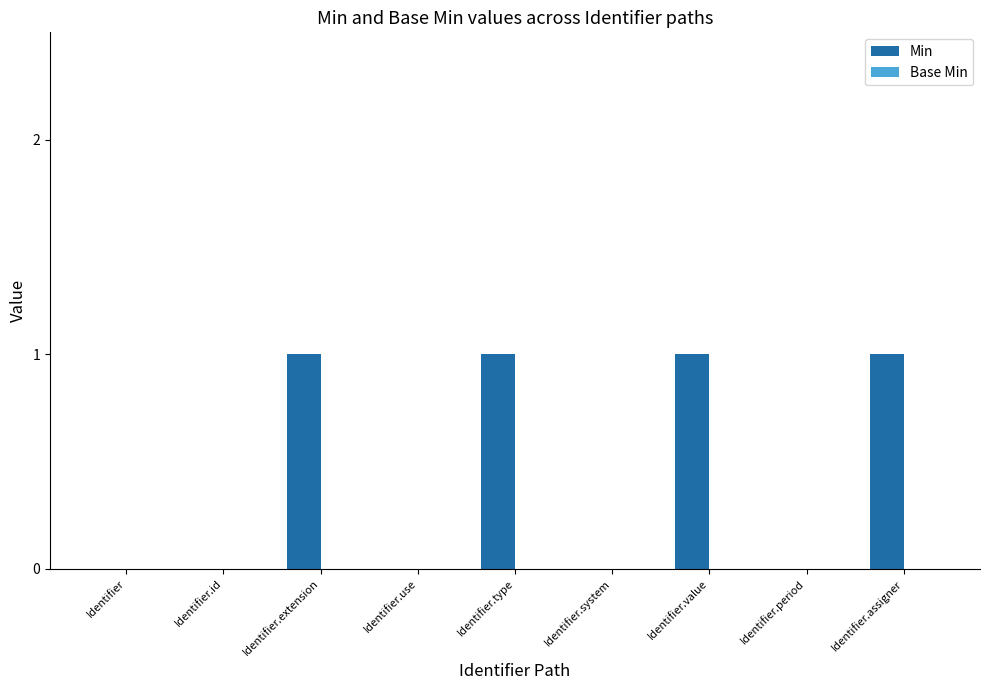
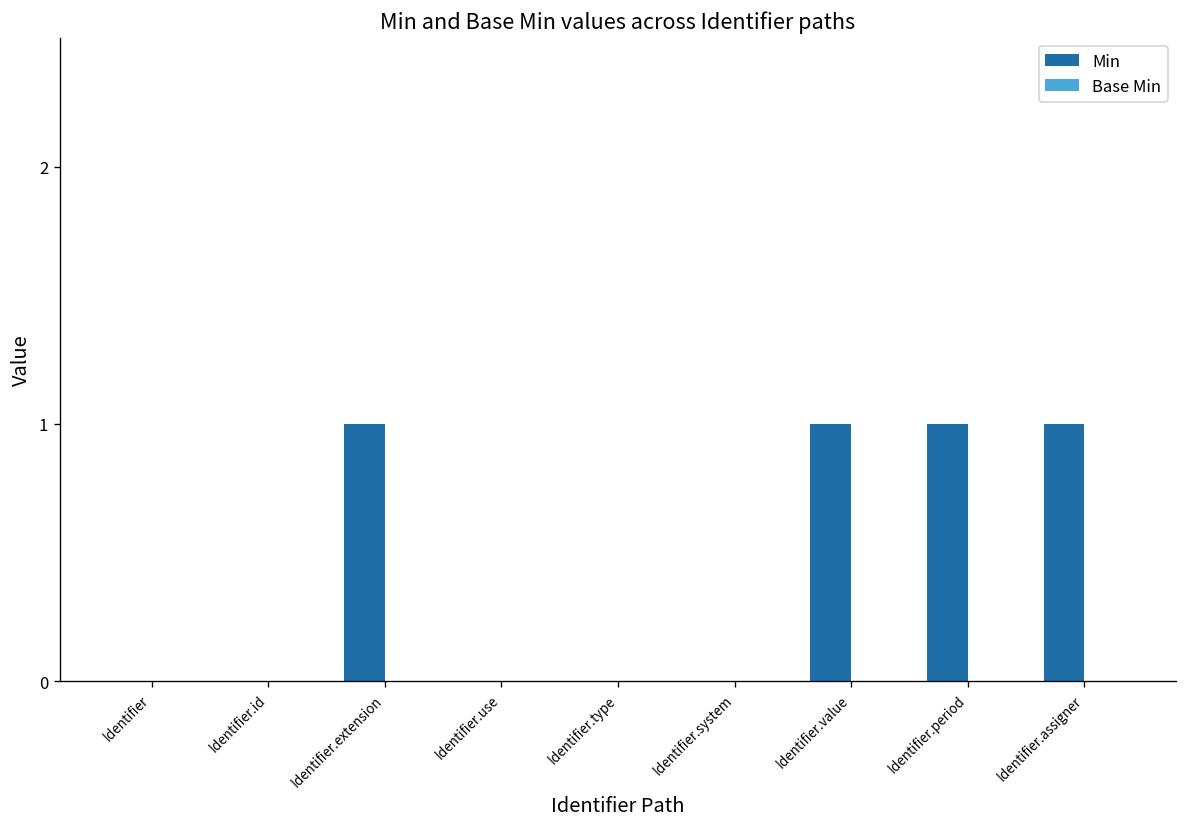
Min, Identifier.type: 1 -> 0
Min, Identifier.period: 0 -> 1
